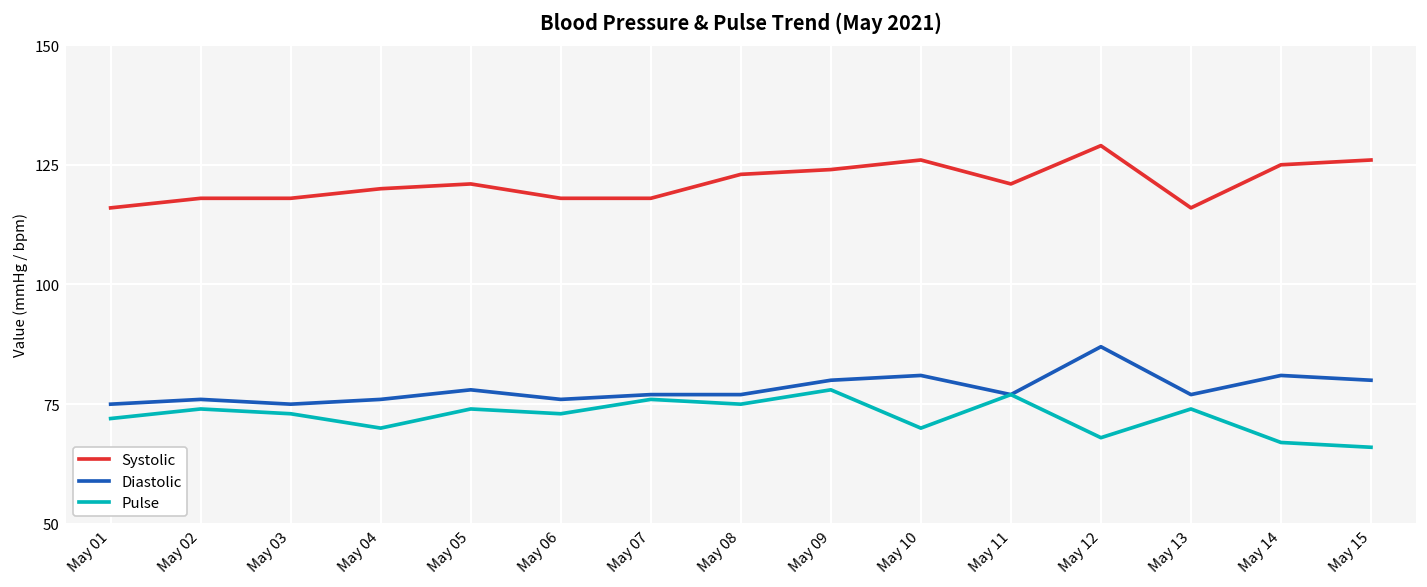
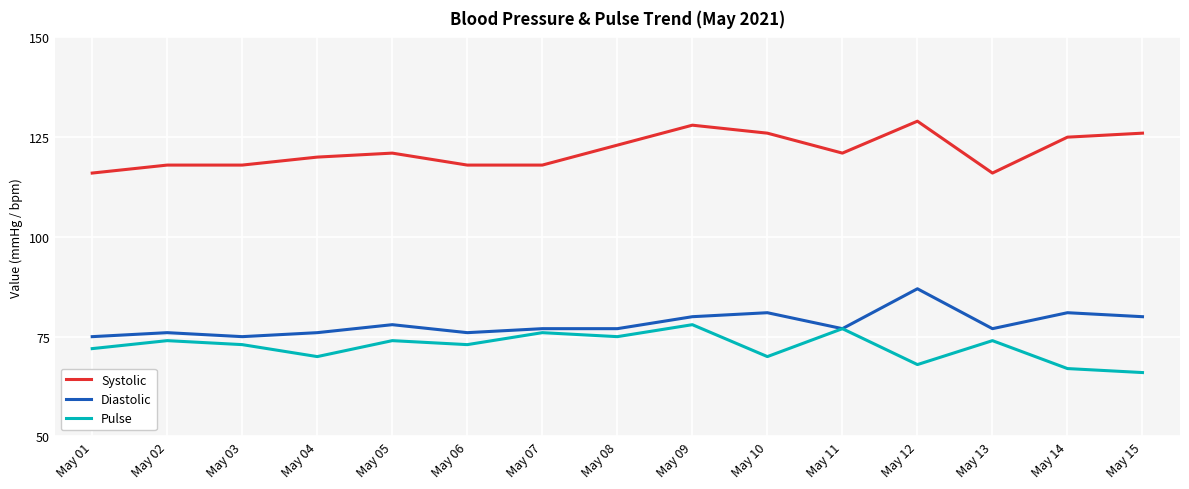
Systolic, May 09: 124 -> 128
